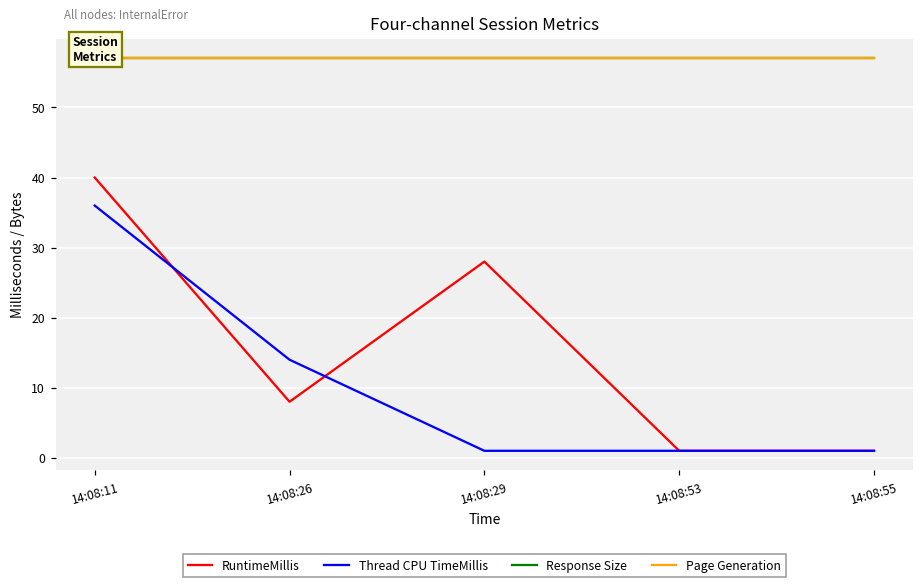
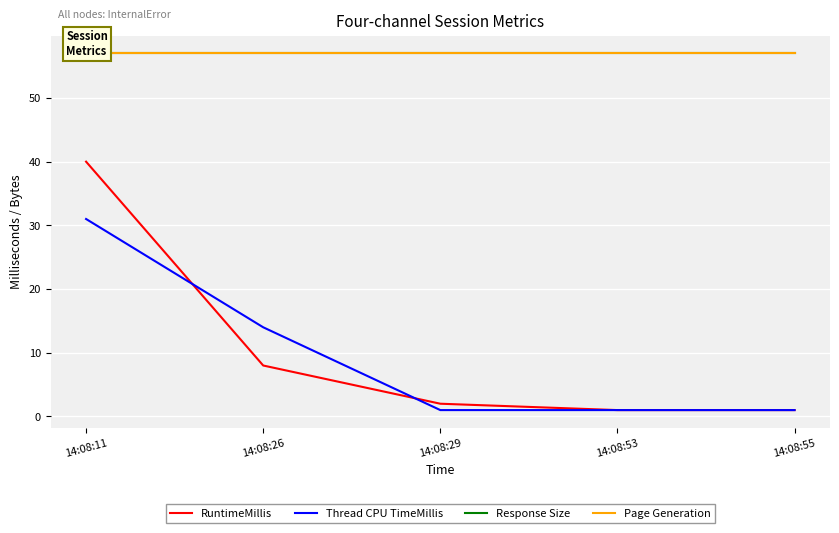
Thread CPU TimeMillis, 14:08:11: 36 -> 31
RuntimeMillis, 14:08:29: 28 -> 2
